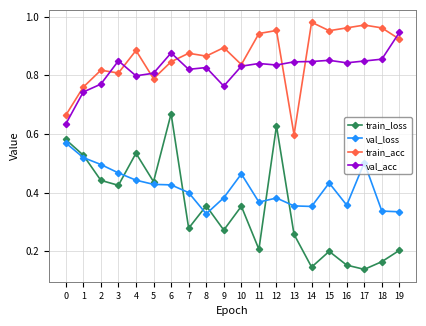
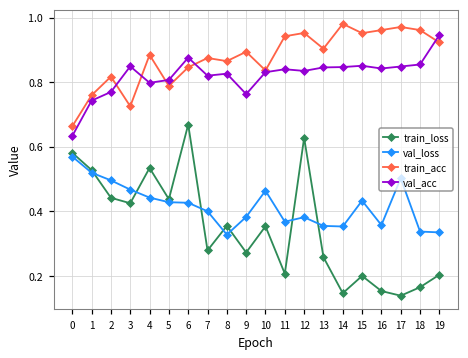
train_acc, 3: 0.81 -> 0.73
train_acc, 13: 0.60 -> 0.90
